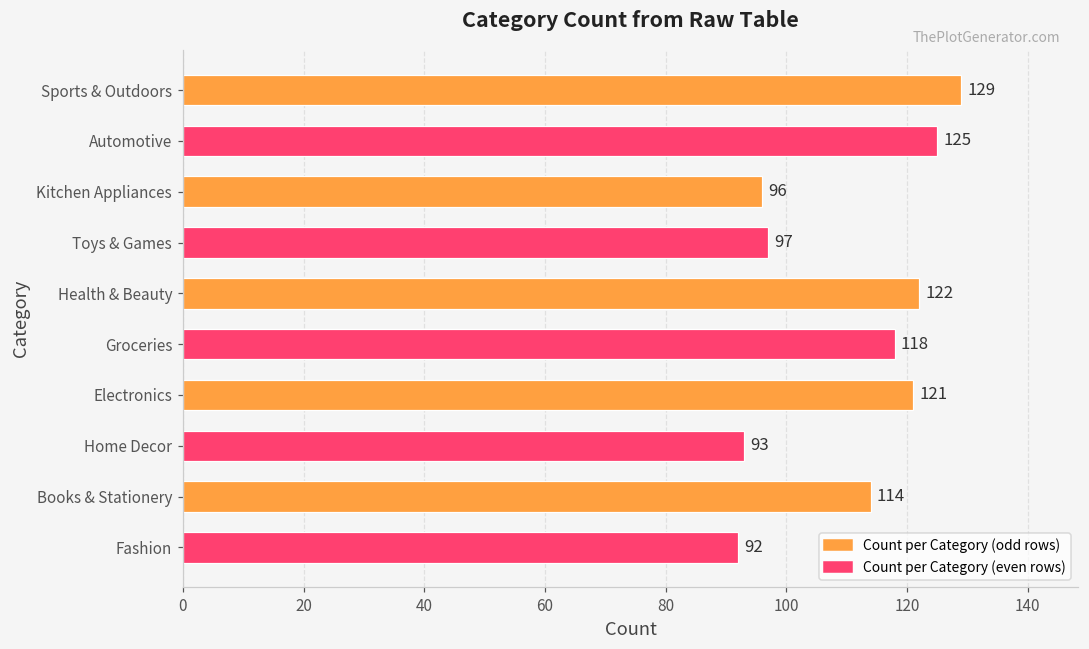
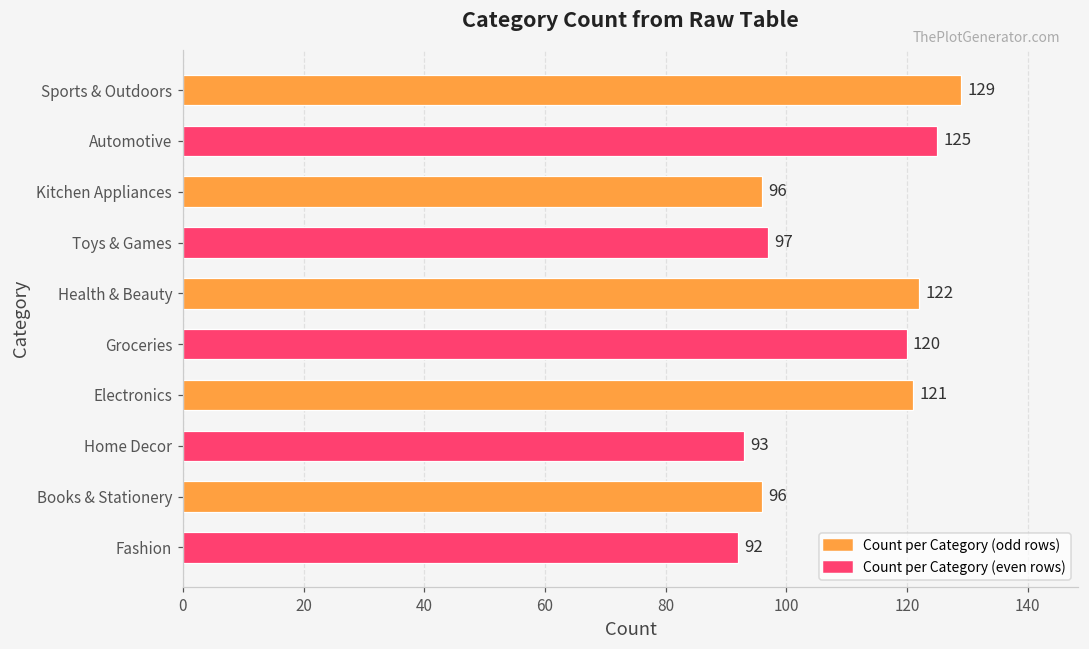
Groceries: 118 -> 120
Books & Stationery: 114 -> 96
